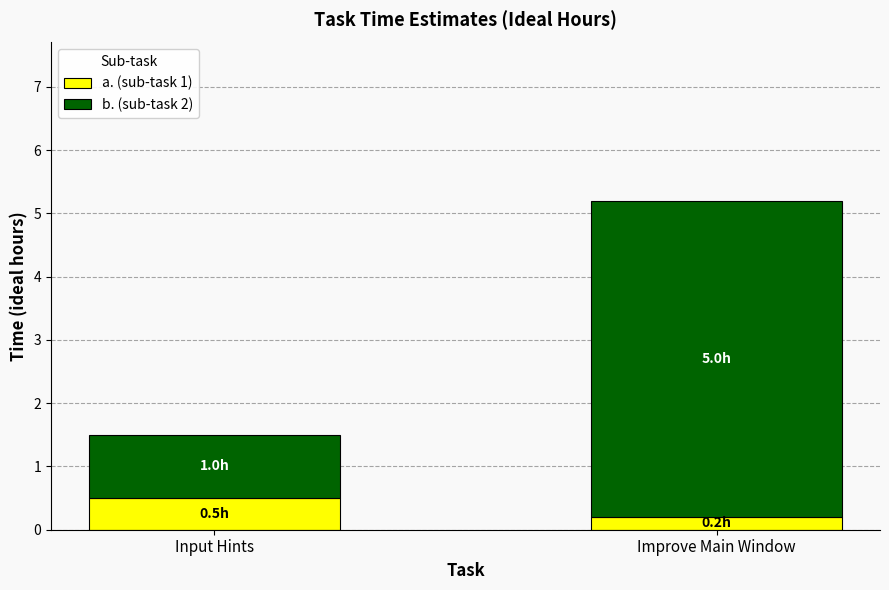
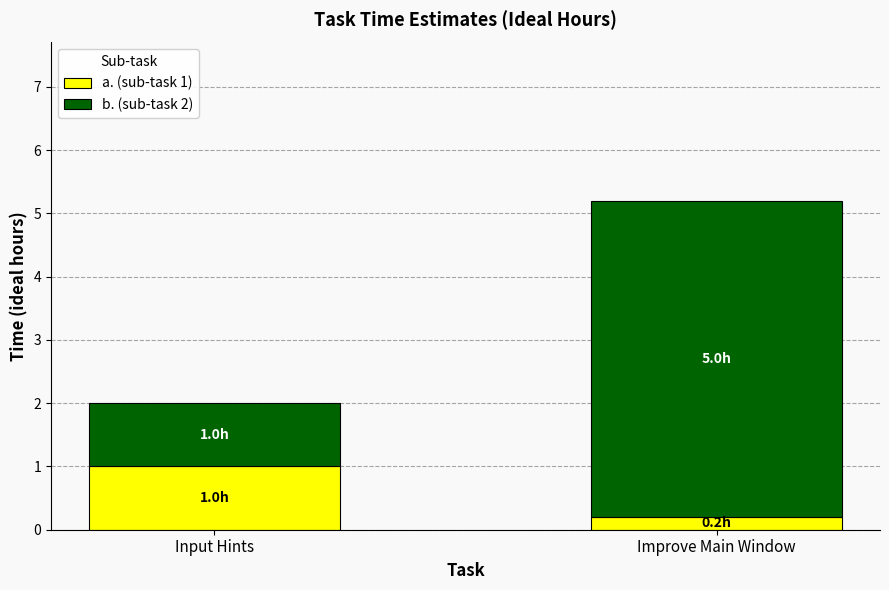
a. (sub-task 1), Input Hints: 0.5h -> 1.0h
